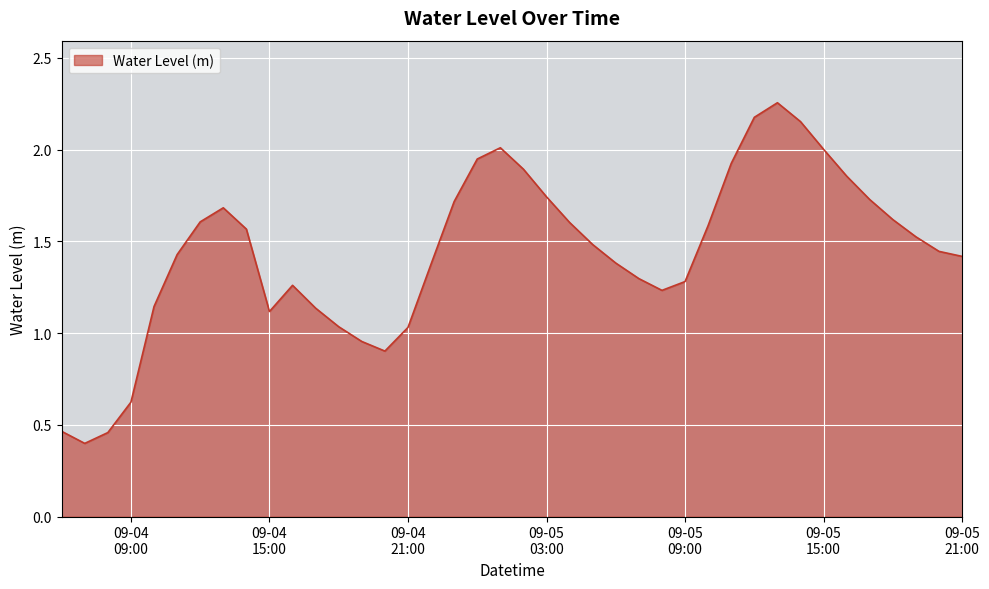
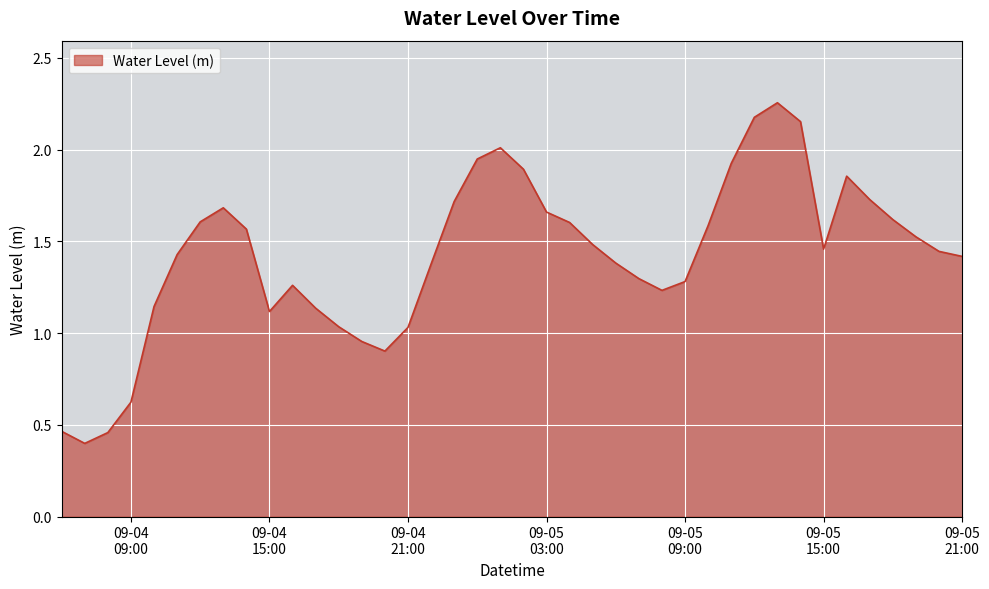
09-05 03:00: 1.74 -> 1.66
09-05 15:00: 2.00 -> 1.46
